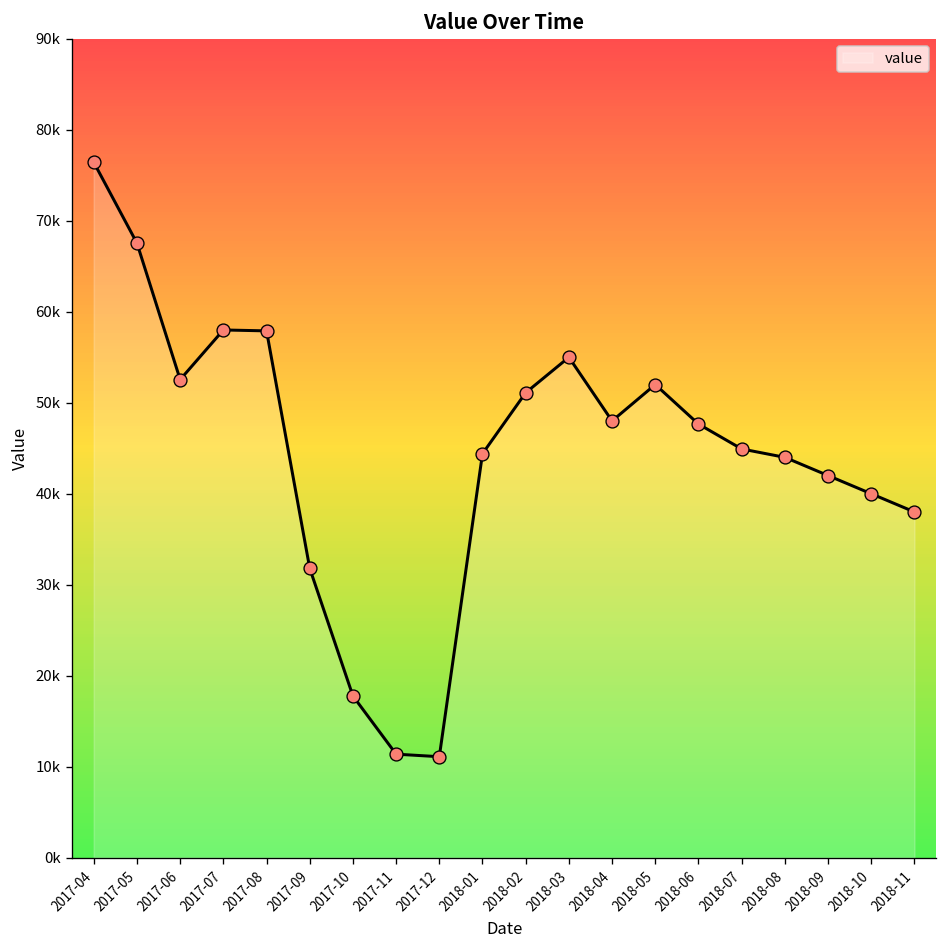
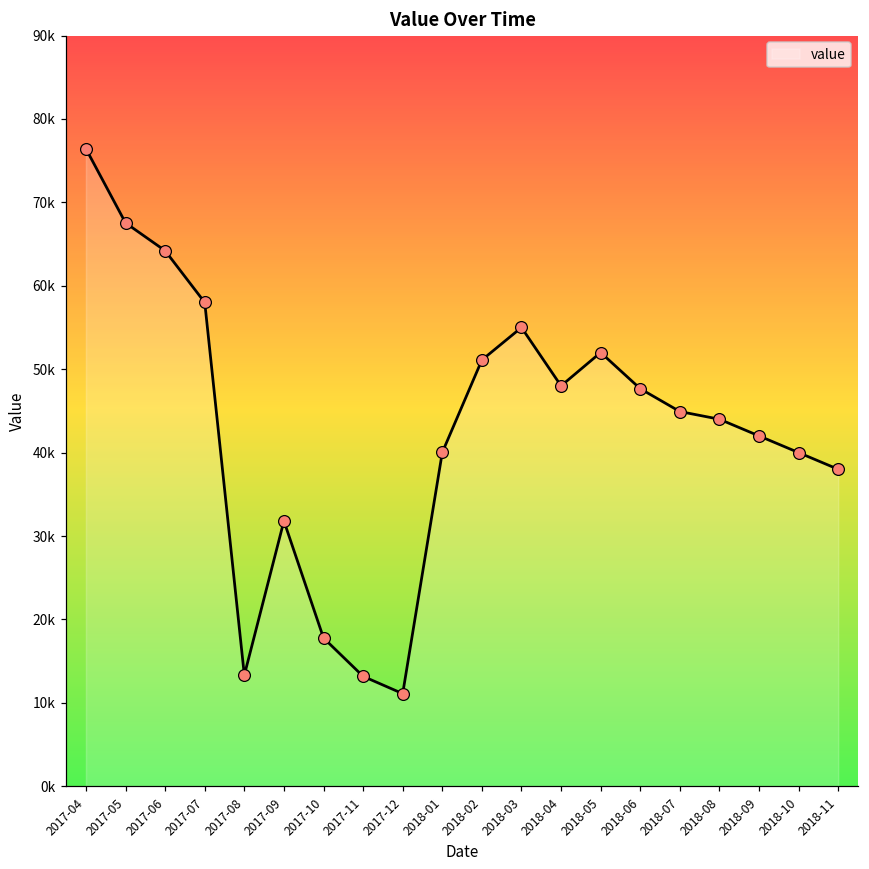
2017-06: 53000 -> 64000
2017-08: 58000 -> 13000
2017-11: 11000 -> 13000
2018-01: 44000 -> 40000
